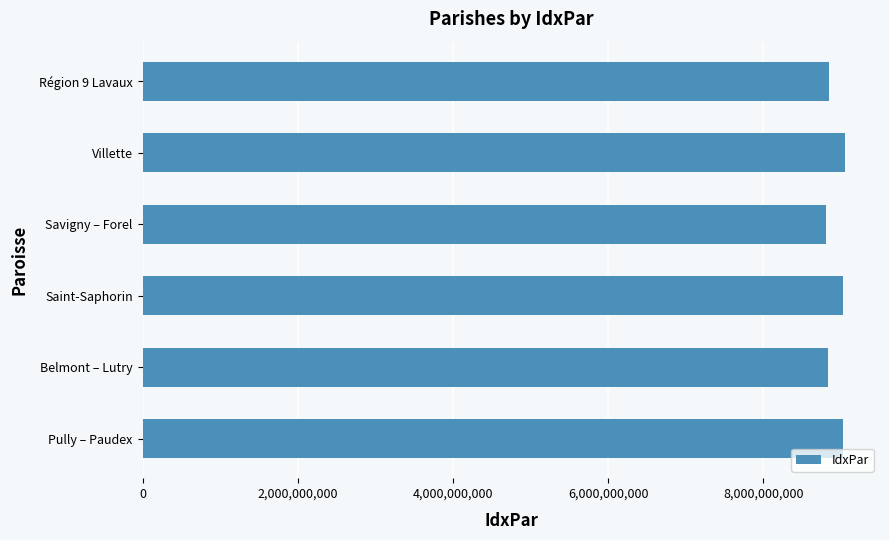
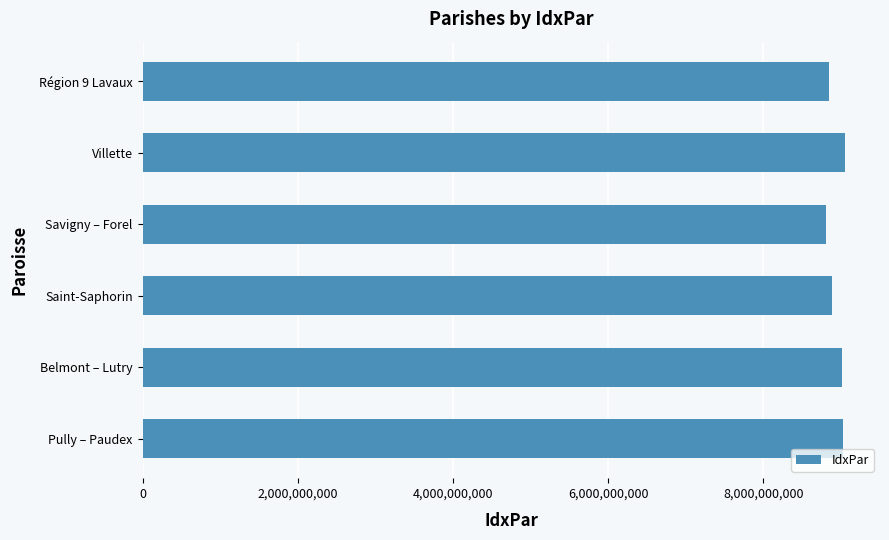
Saint-Saphorin: 9,000,000,000 -> 8,900,000,000
Belmont – Lutry: 8,800,000,000 -> 9,000,000,000
